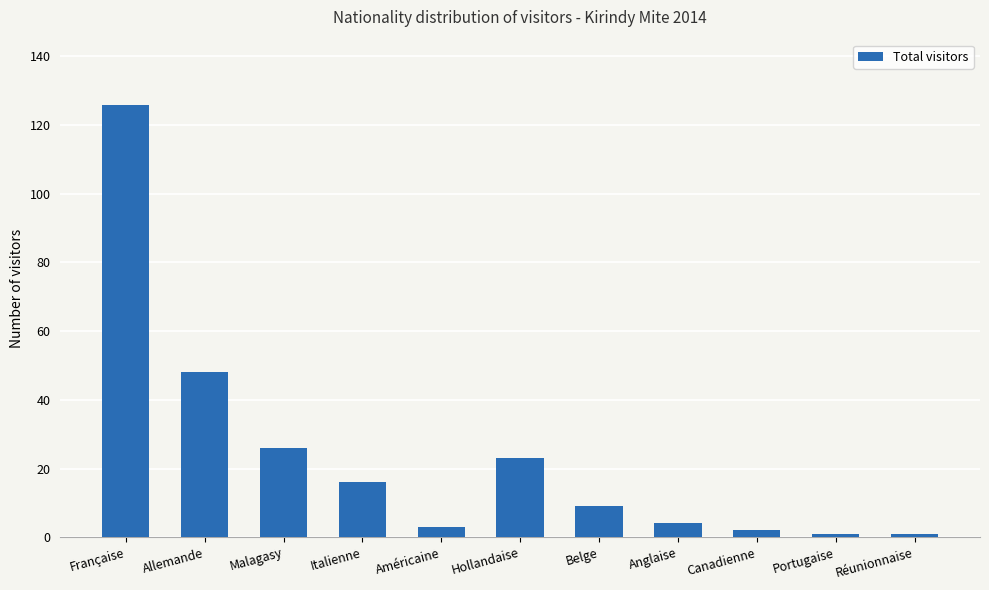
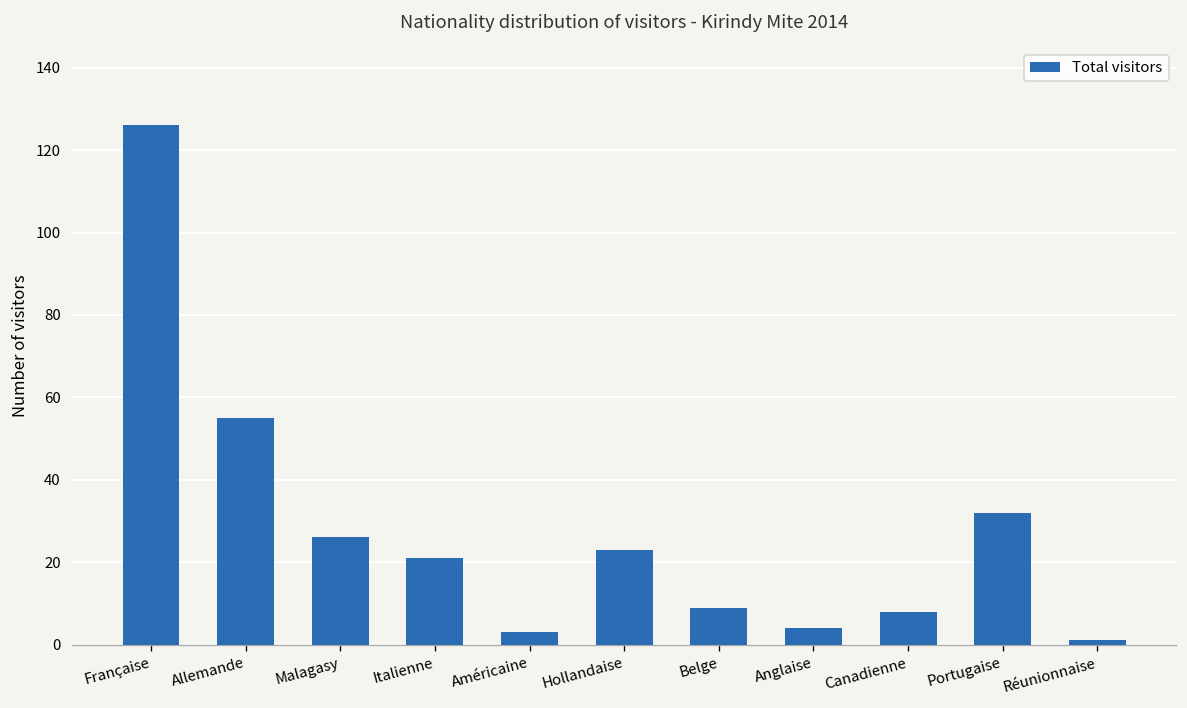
Allemande: 48 -> 55
Italienne: 16 -> 21
Canadienne: 2 -> 8
Portugaise: 1 -> 32
